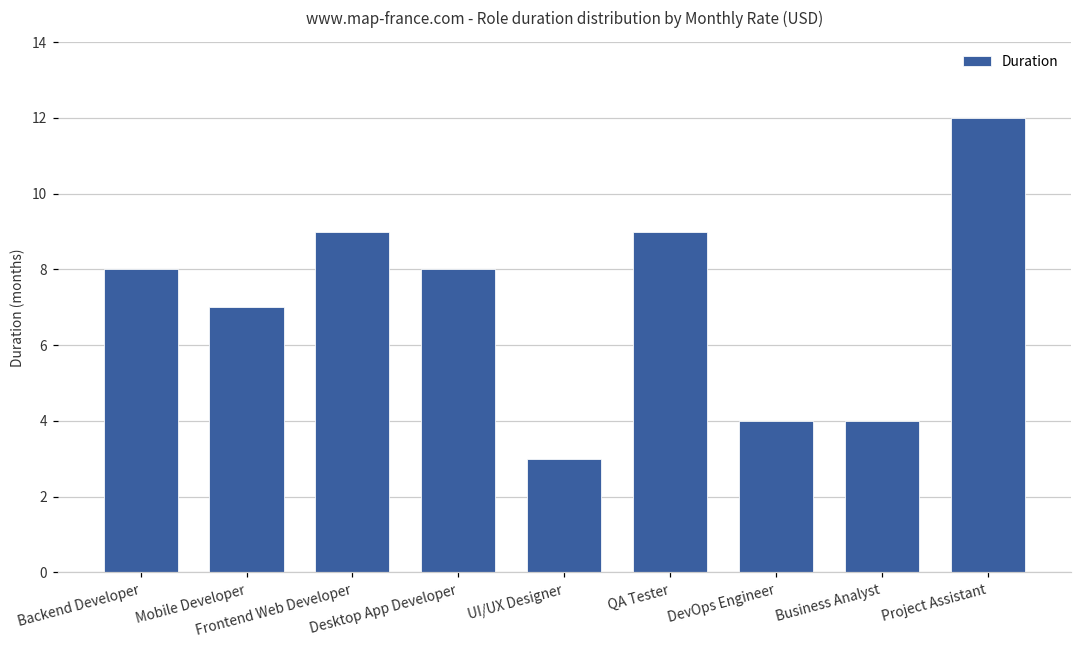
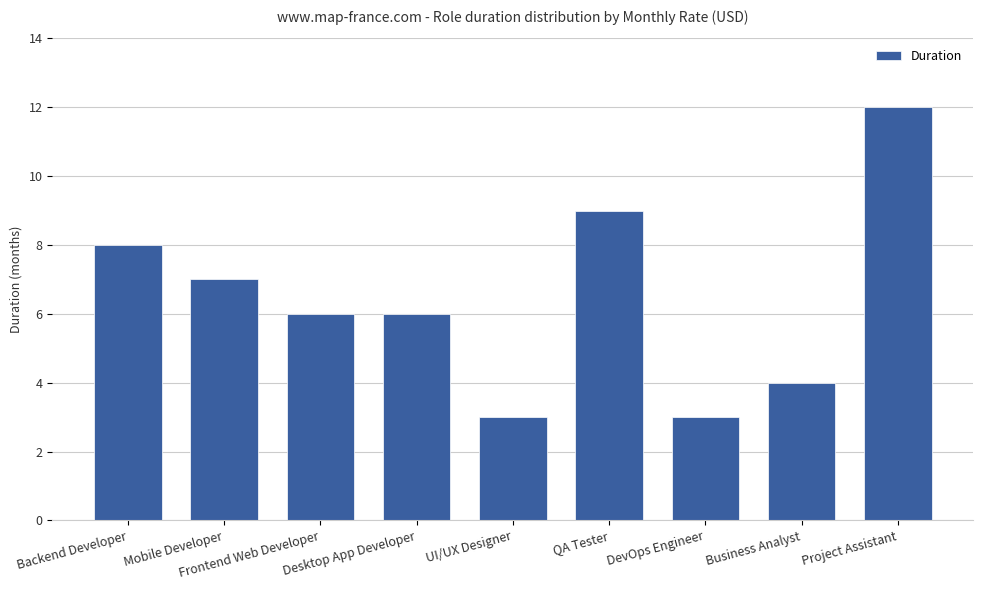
Frontend Web Developer: 9 -> 6
Desktop App Developer: 8 -> 6
DevOps Engineer: 4 -> 3
